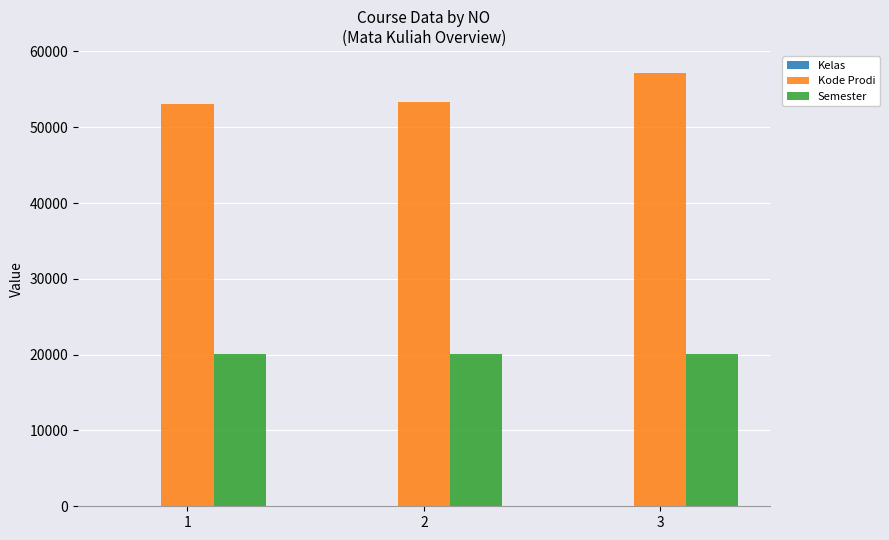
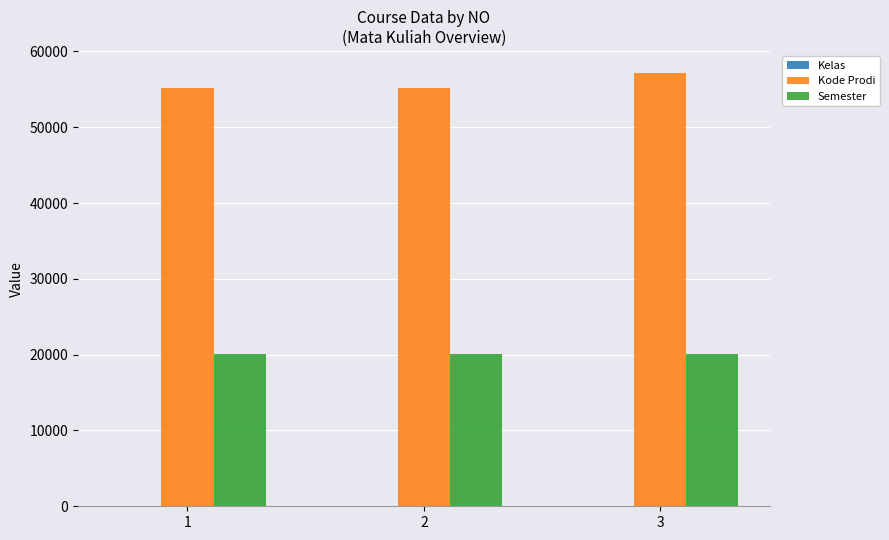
Kode Prodi, 1: 53000 -> 55000
Kode Prodi, 2: 53000 -> 55000
